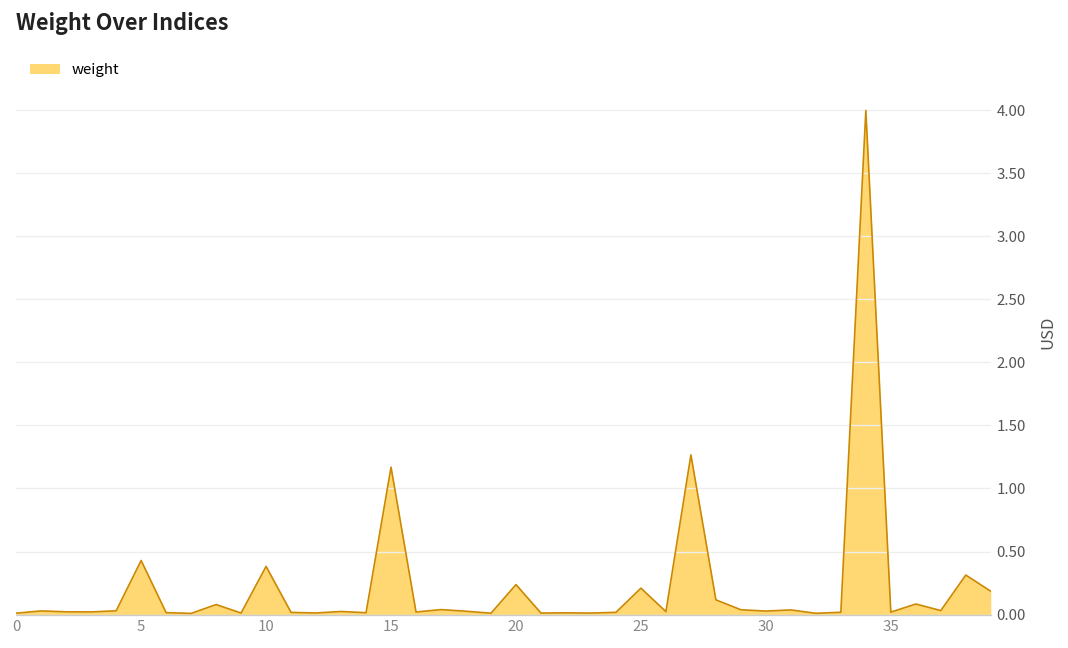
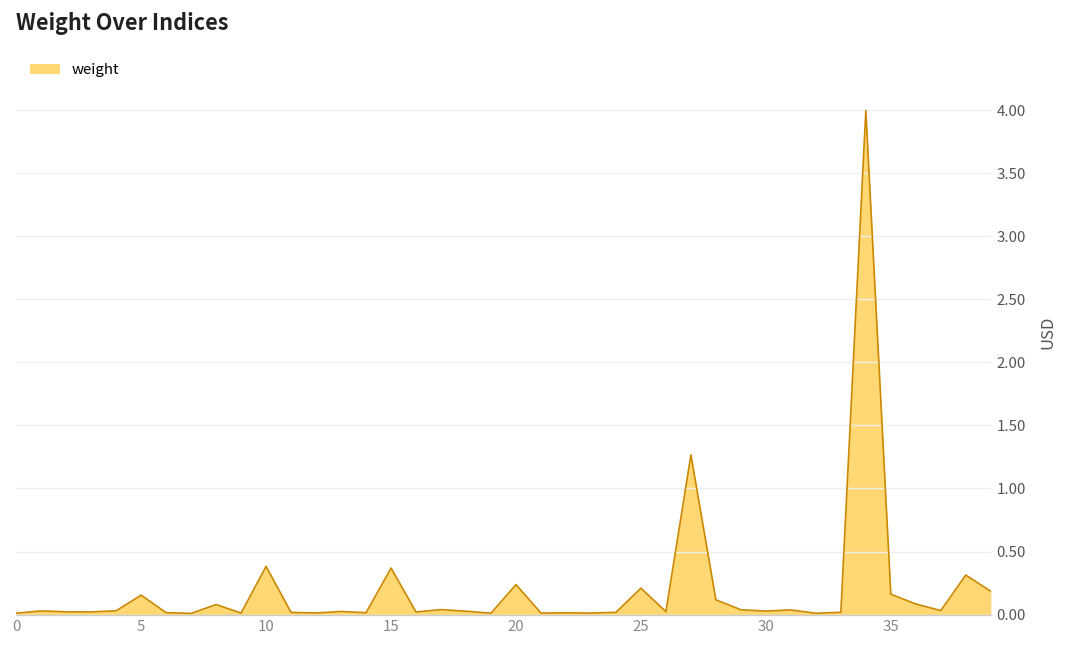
5: 0.43 -> 0.15
15: 1.17 -> 0.37
35: 0.02 -> 0.16
